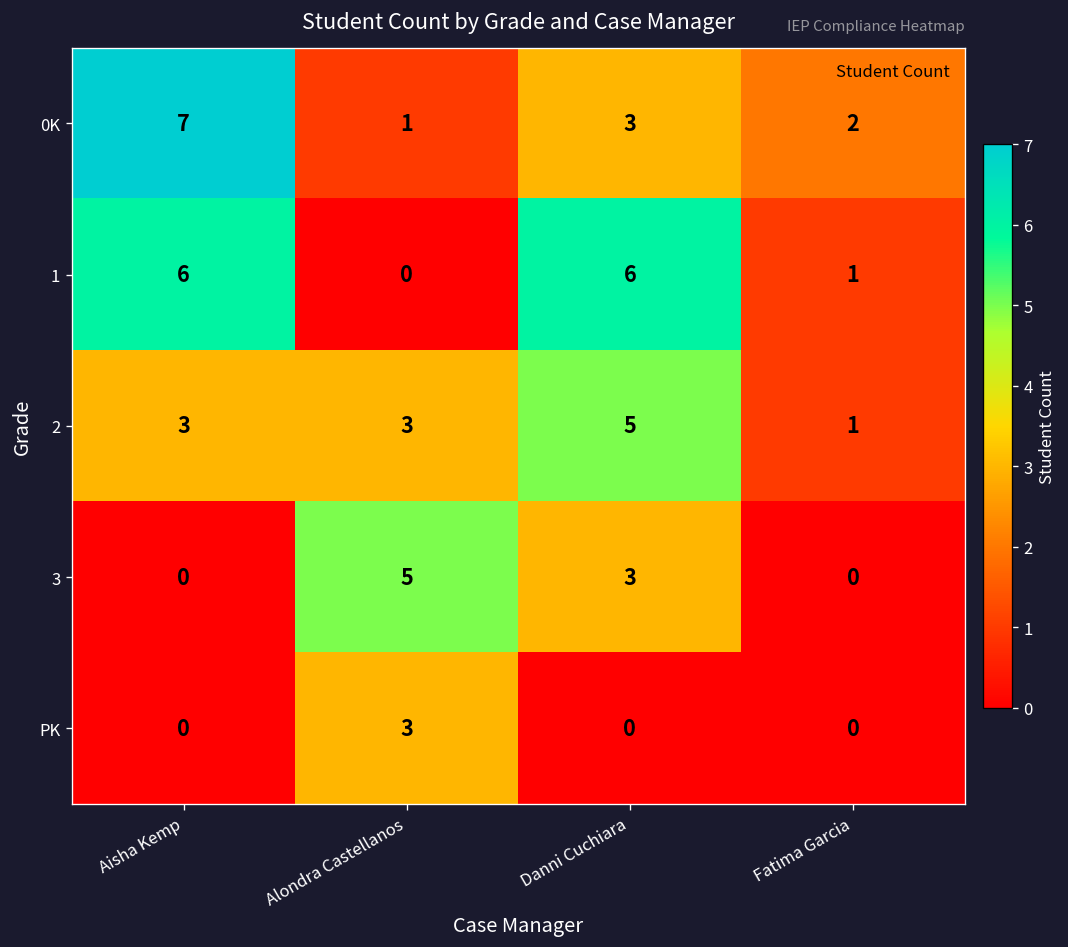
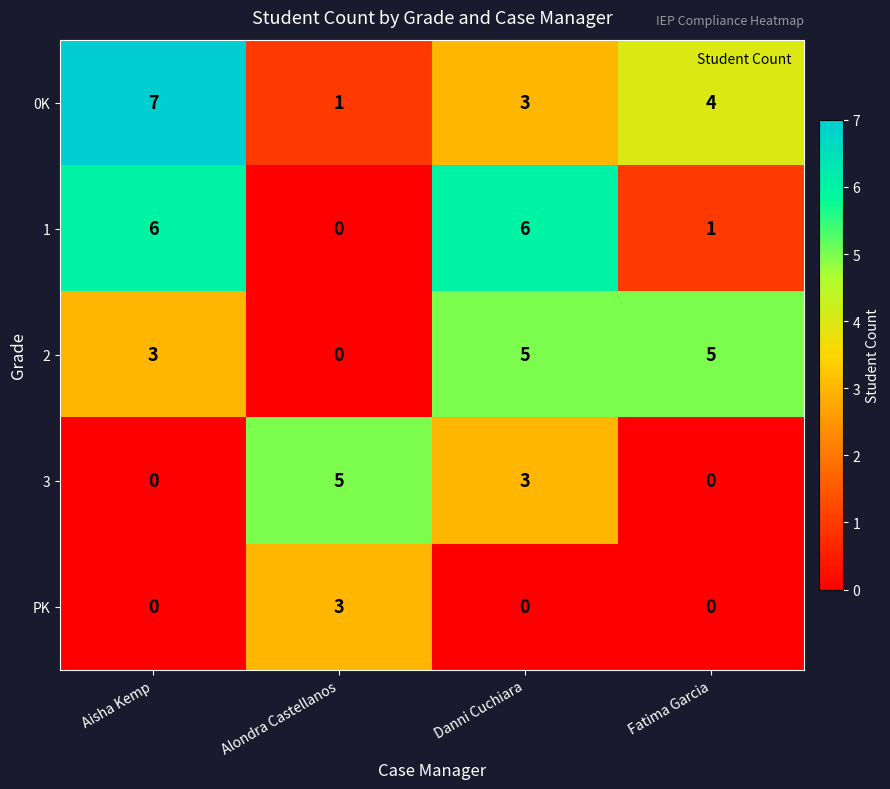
0K, Fatima Garcia: 2 -> 4
2, Alondra Castellanos: 3 -> 0
2, Fatima Garcia: 1 -> 5
